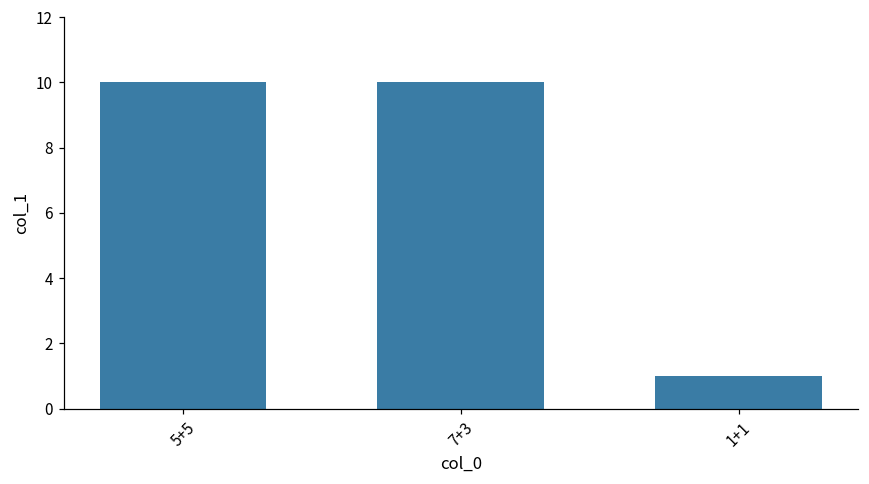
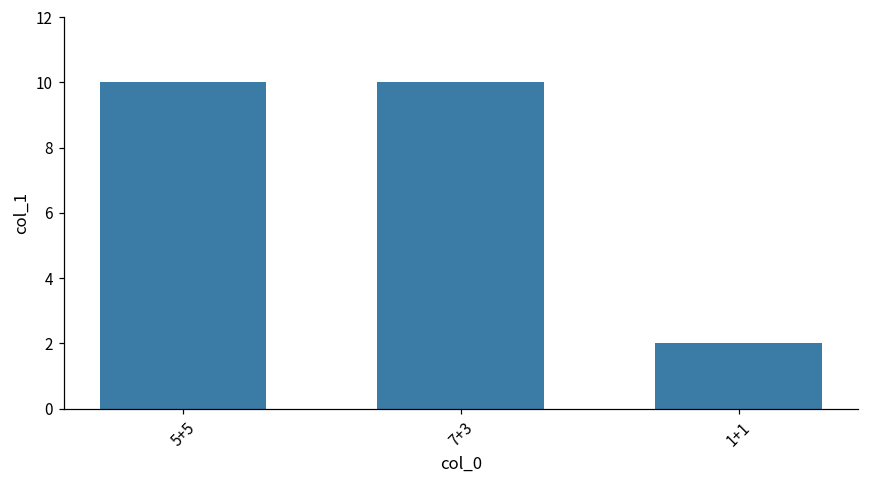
1+1: 1 -> 2
